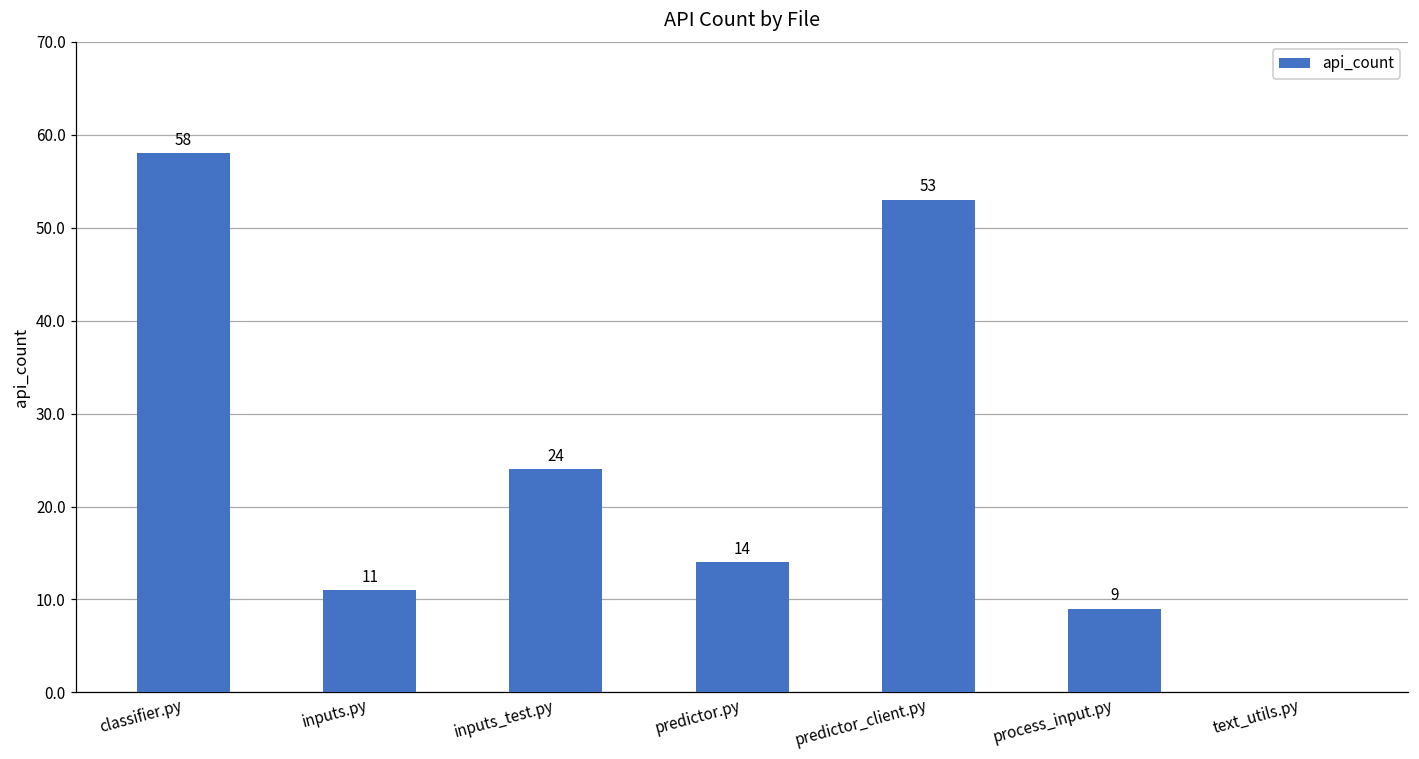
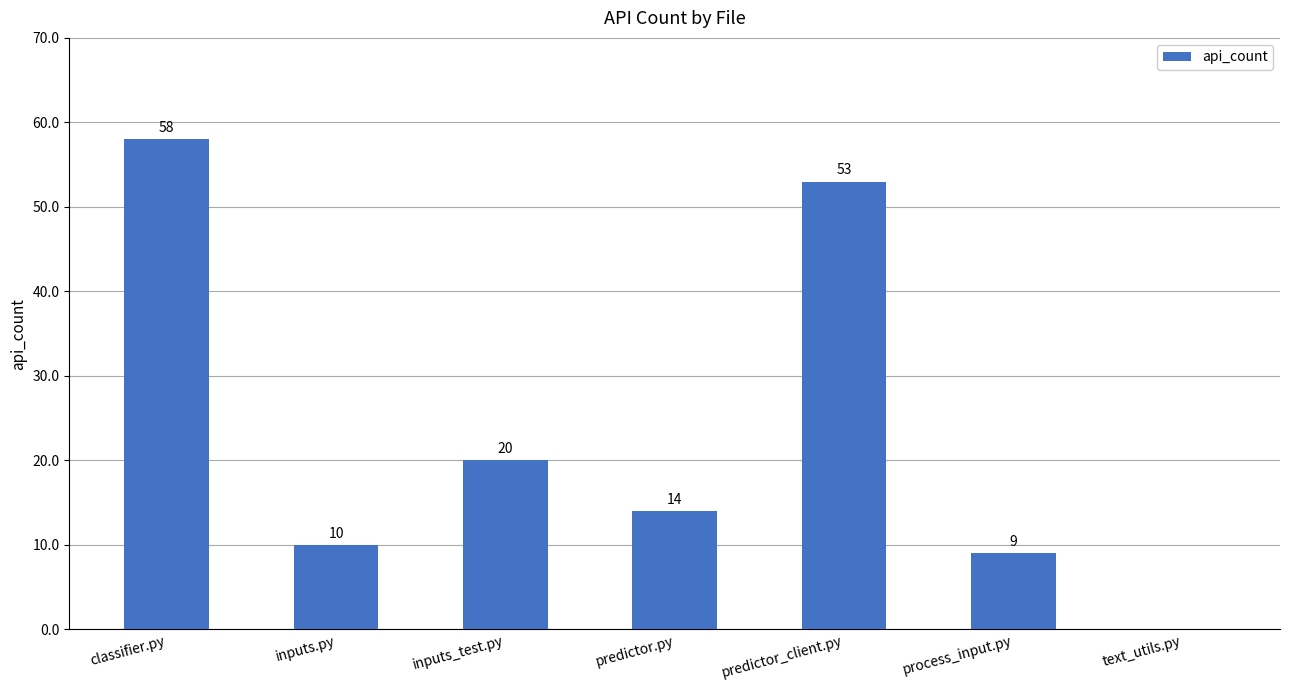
inputs.py: 11 -> 10
inputs_test.py: 24 -> 20
